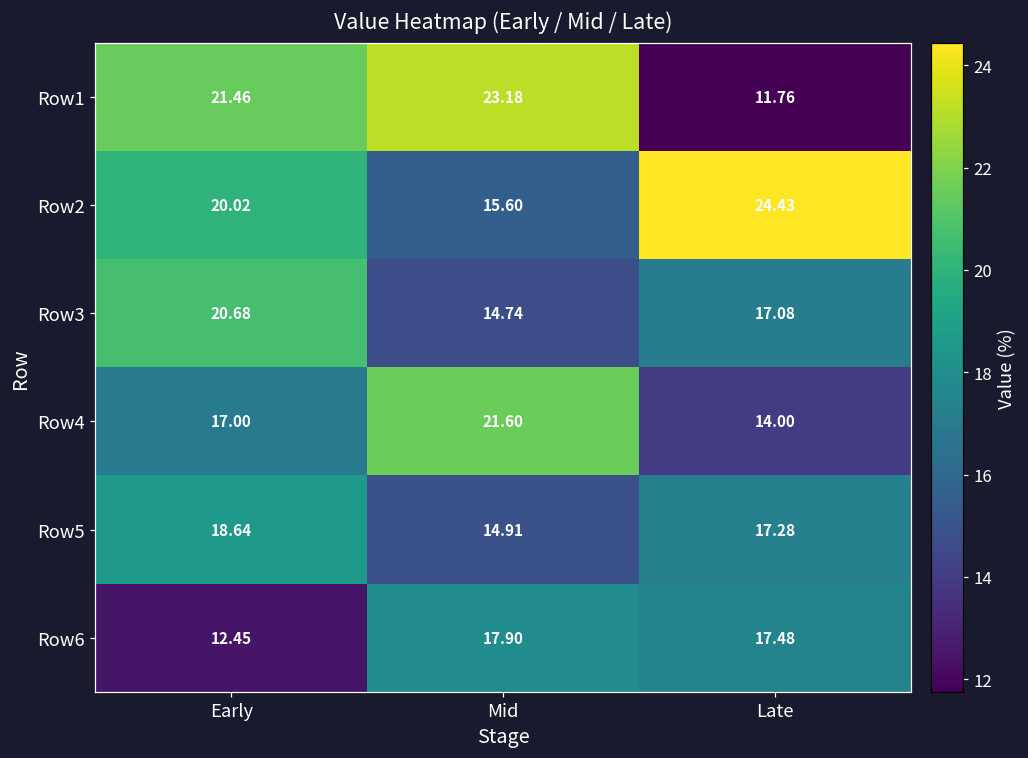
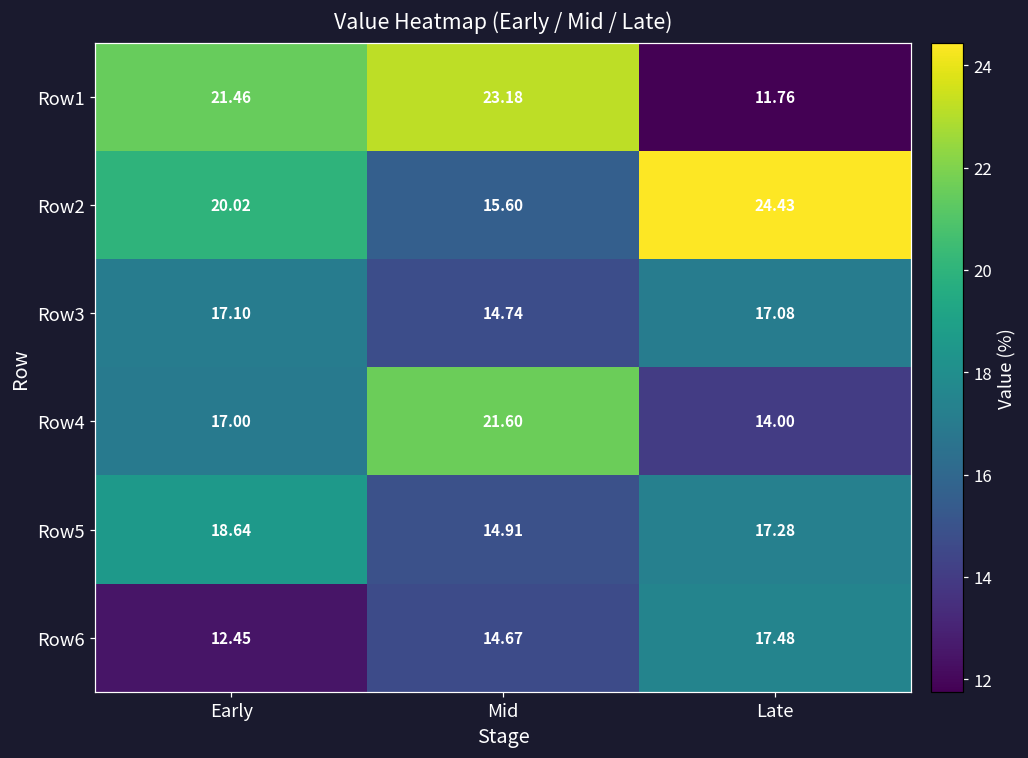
Row3, Early: 20.68 -> 17.10
Row6, Mid: 17.90 -> 14.67
